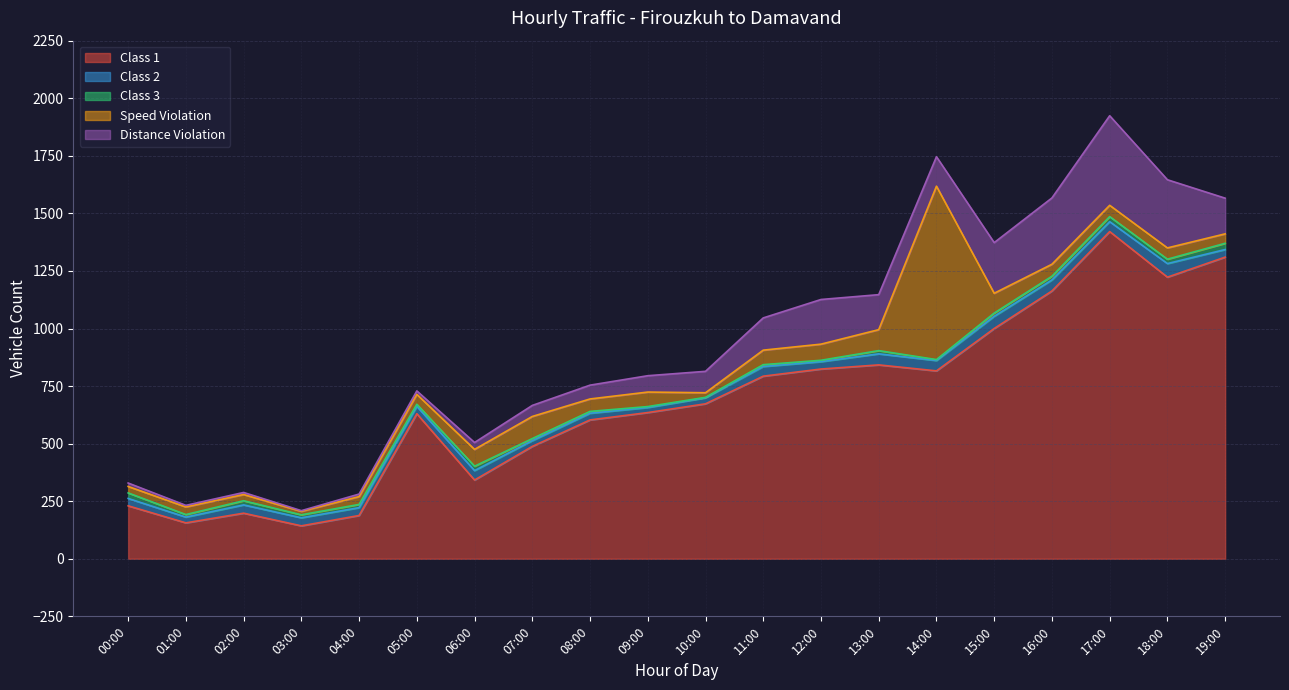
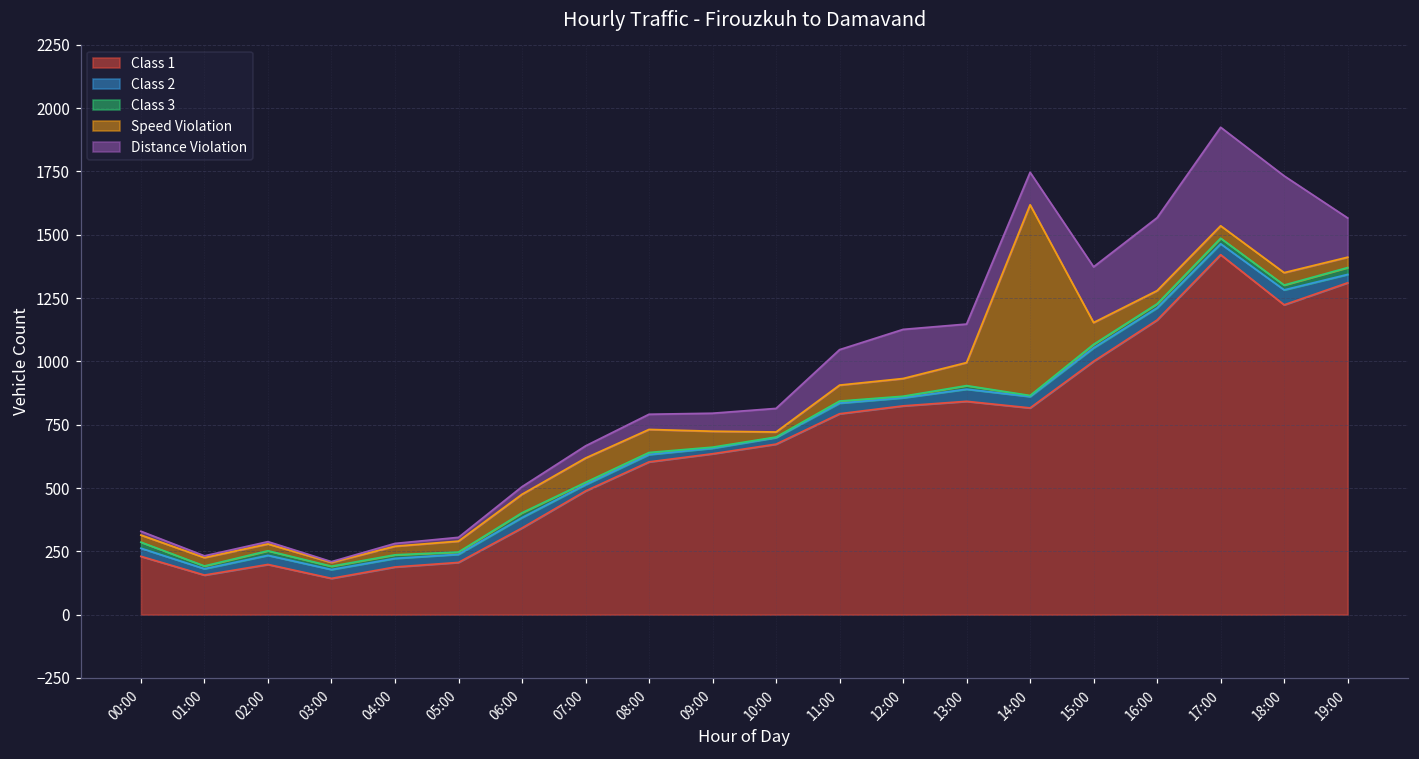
Class 1, 05:00: 630 -> 210
Speed Violation, 08:00: 50 -> 90
Distance Violation, 18:00: 300 -> 380
